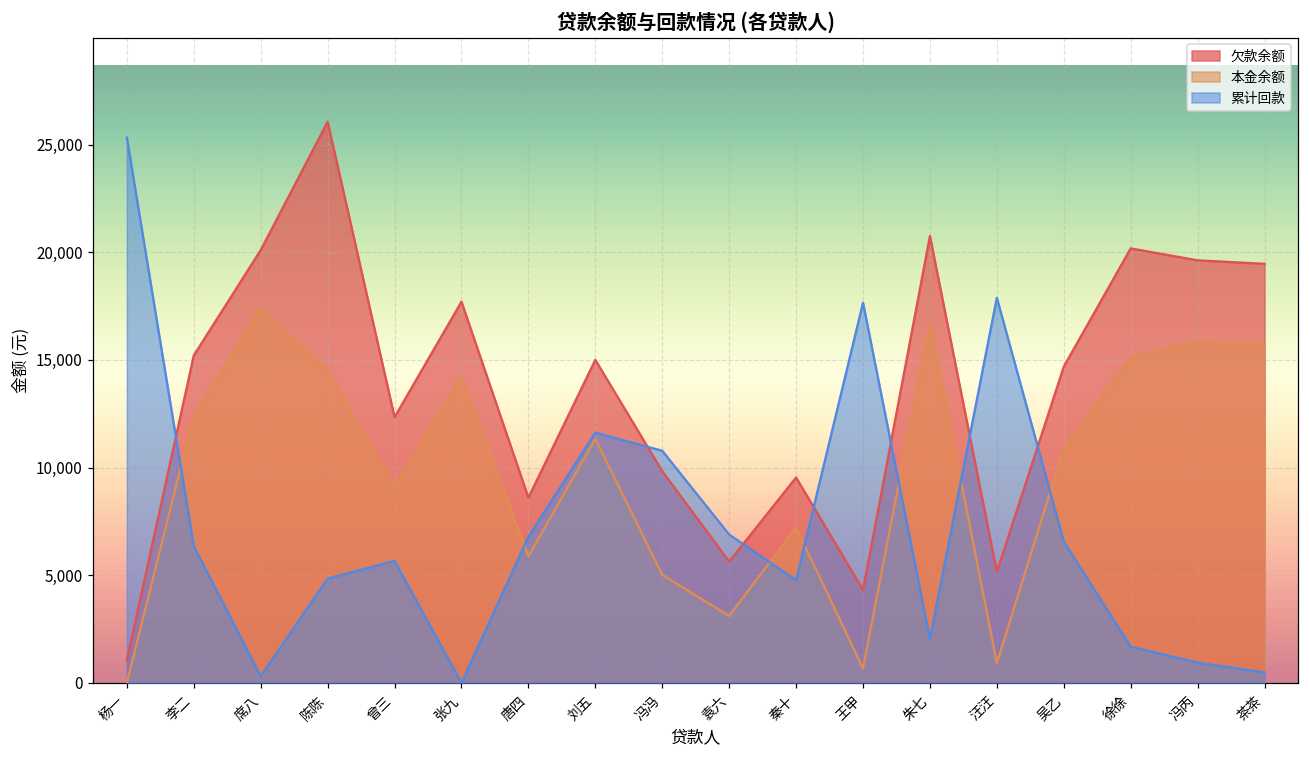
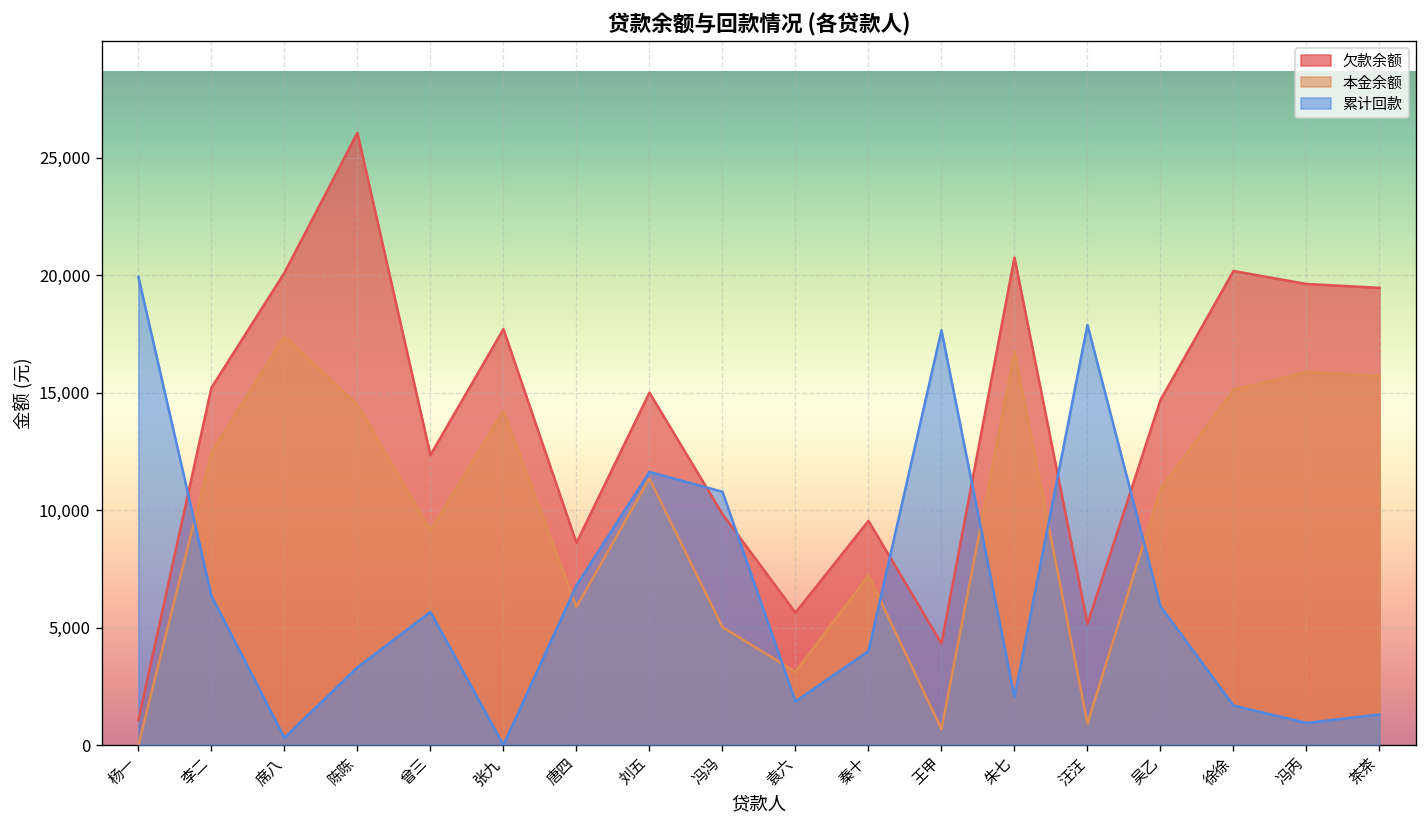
累计回款, 杨一: 25,300 -> 19,900
累计回款, 陈陈: 4,800 -> 3,300
累计回款, 袁六: 6,900 -> 1,900
累计回款, 秦十: 4,800 -> 4,000
累计回款, 吴乙: 6,600 -> 5,900
累计回款, 茶茶: 500 -> 1,300
